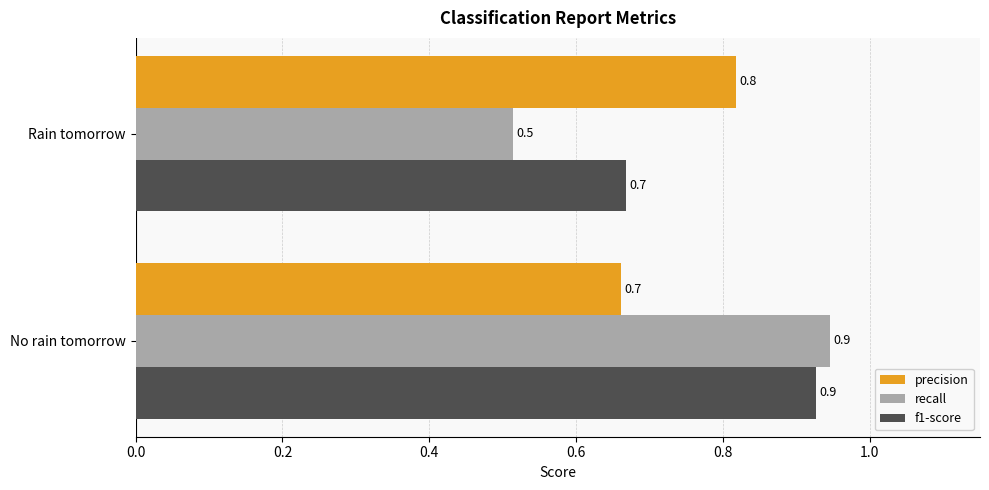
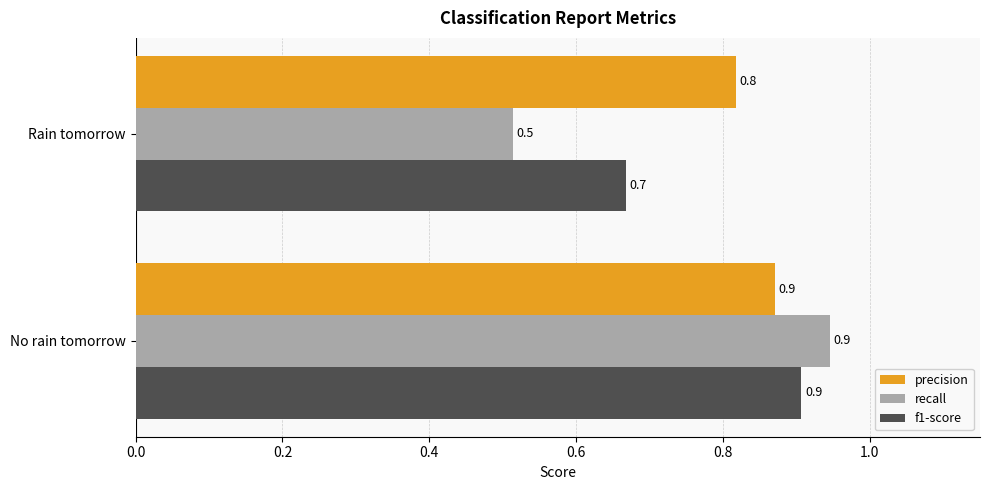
precision, No rain tomorrow: 0.7 -> 0.9
f1-score, No rain tomorrow: 0.93 -> 0.91
